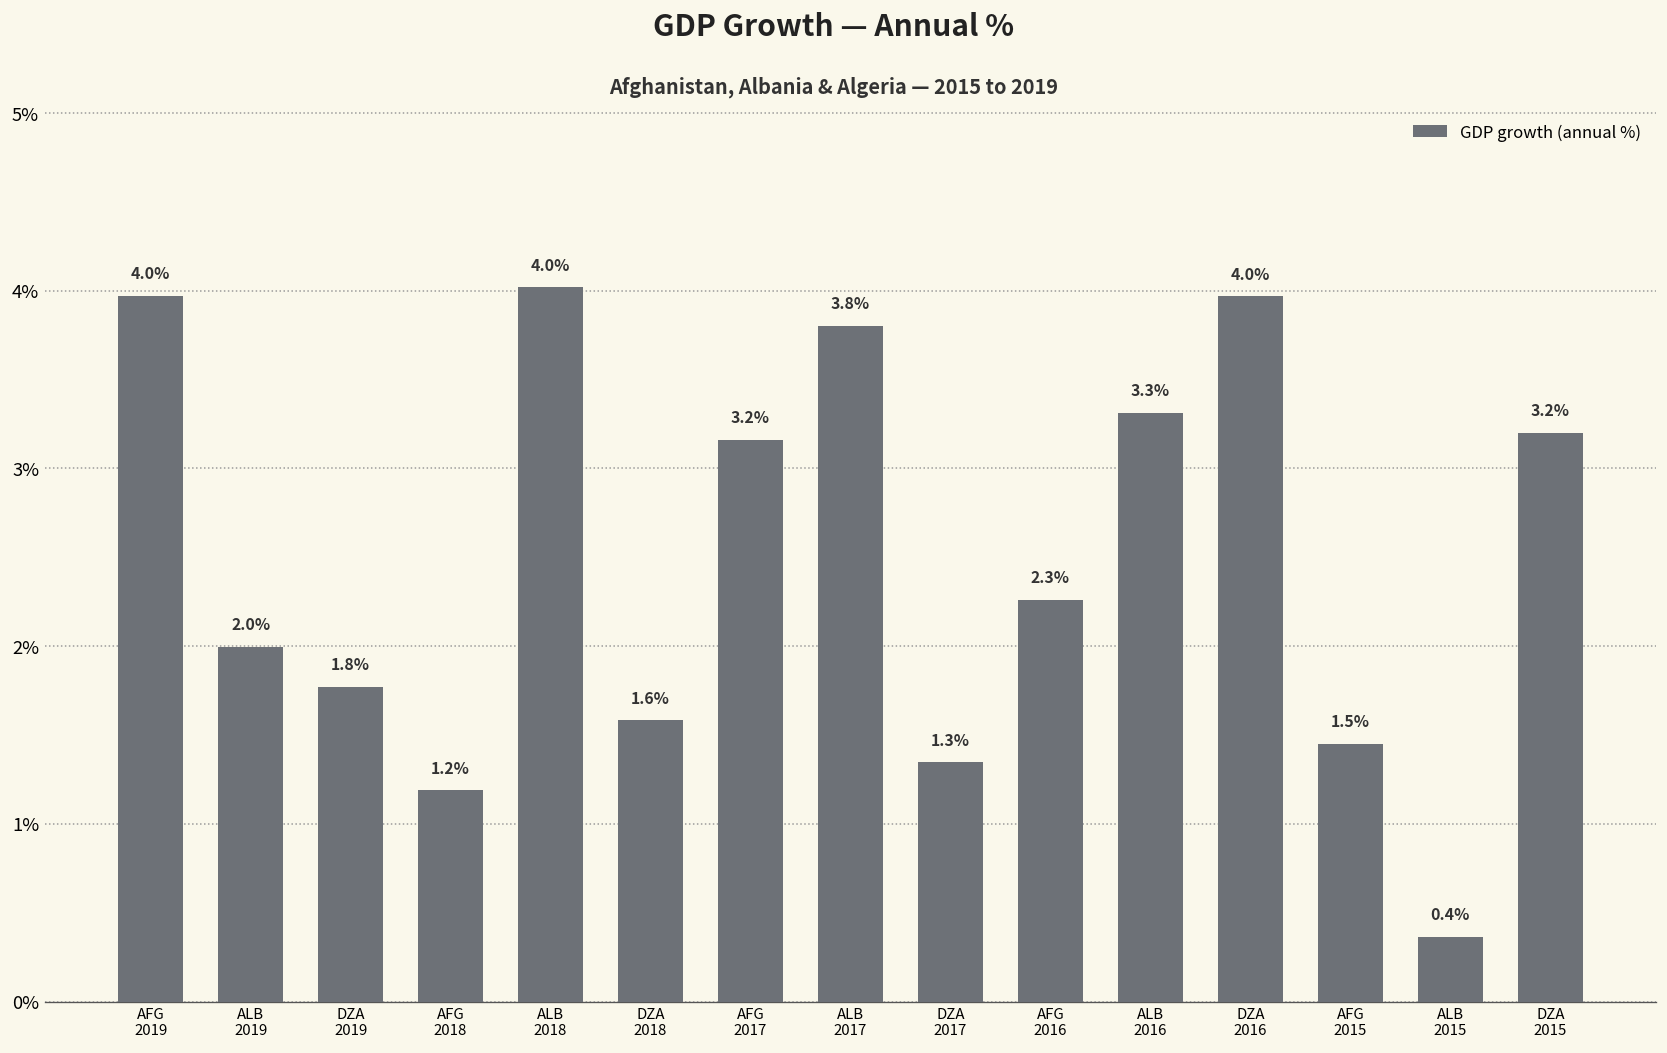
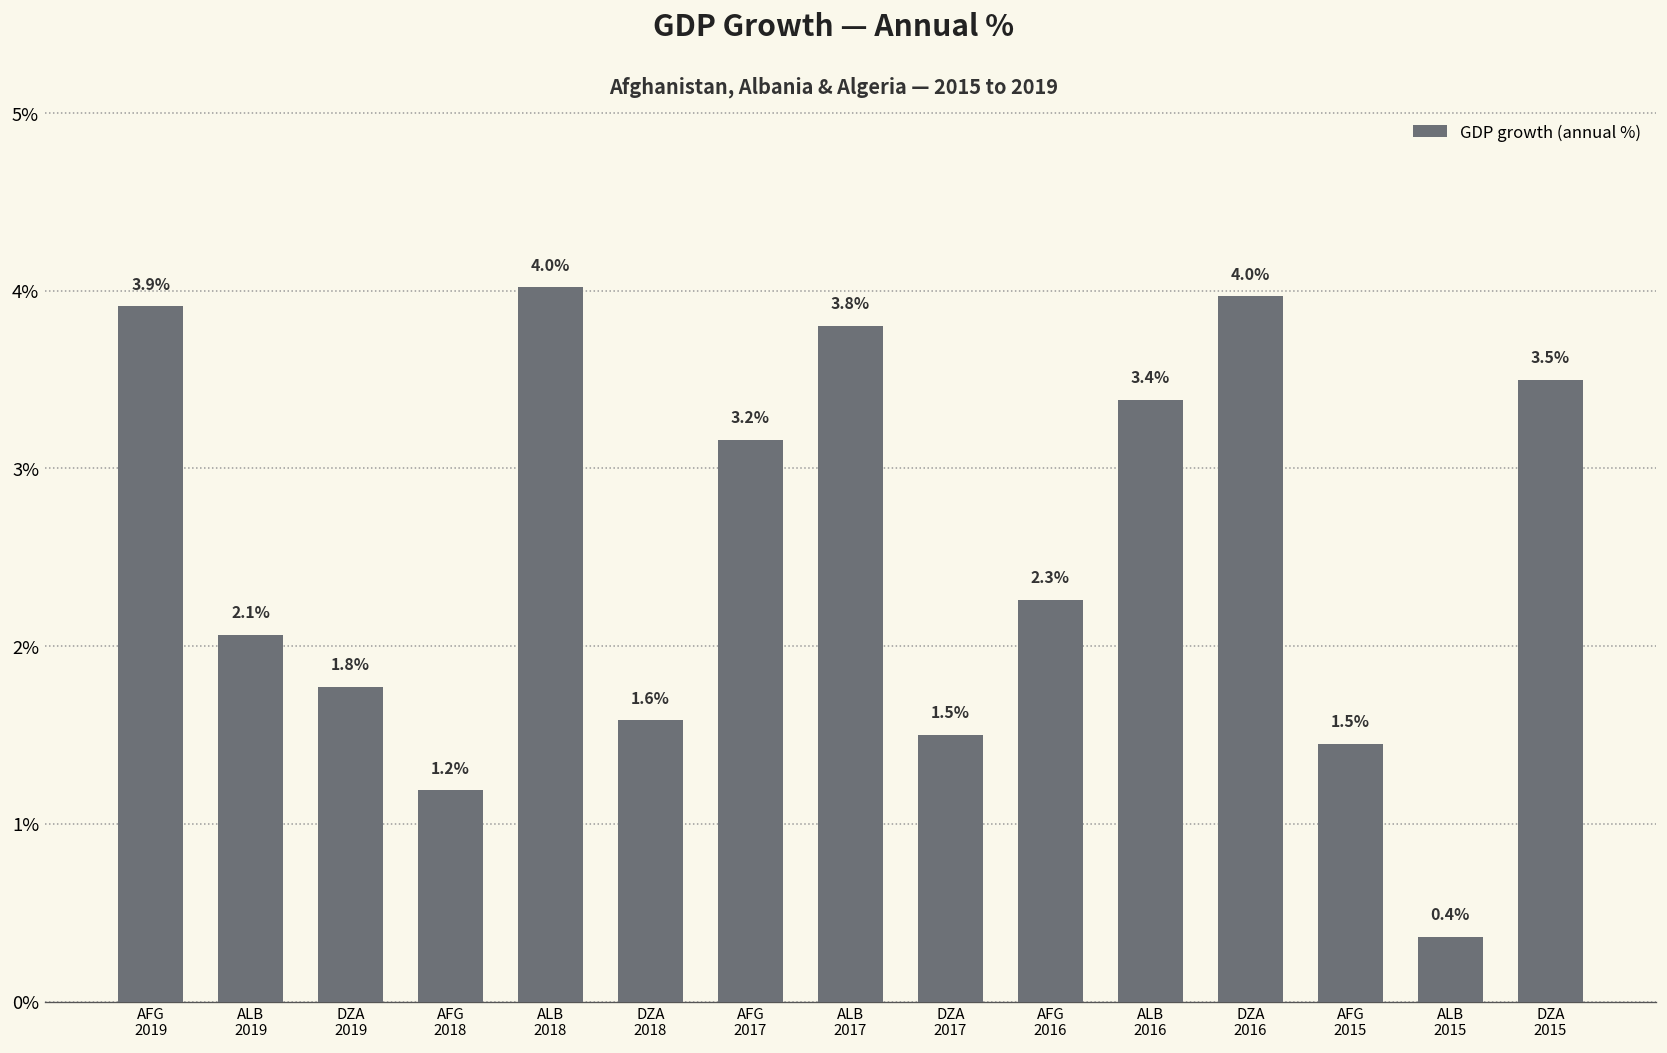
AFG 2019: 4.0% -> 3.9%
ALB 2019: 2.0% -> 2.1%
DZA 2017: 1.3% -> 1.5%
ALB 2016: 3.3% -> 3.4%
DZA 2015: 3.2% -> 3.5%
